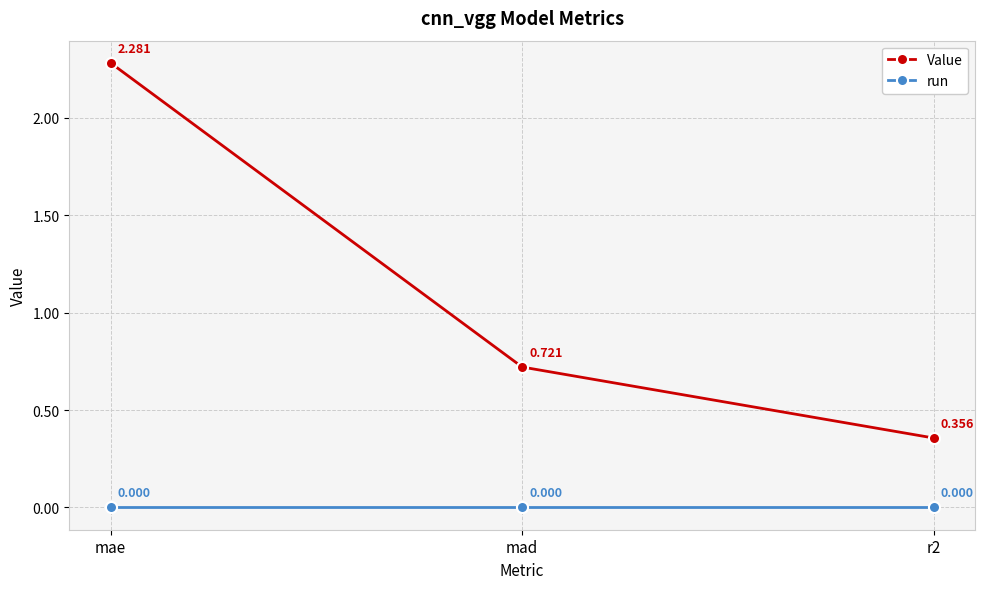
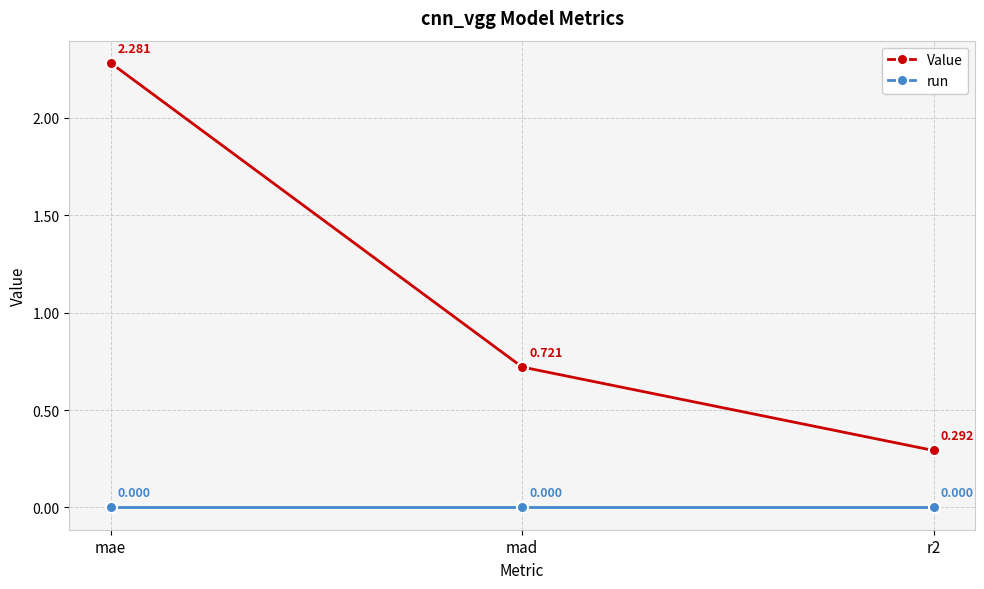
Value, r2: 0.356 -> 0.292
